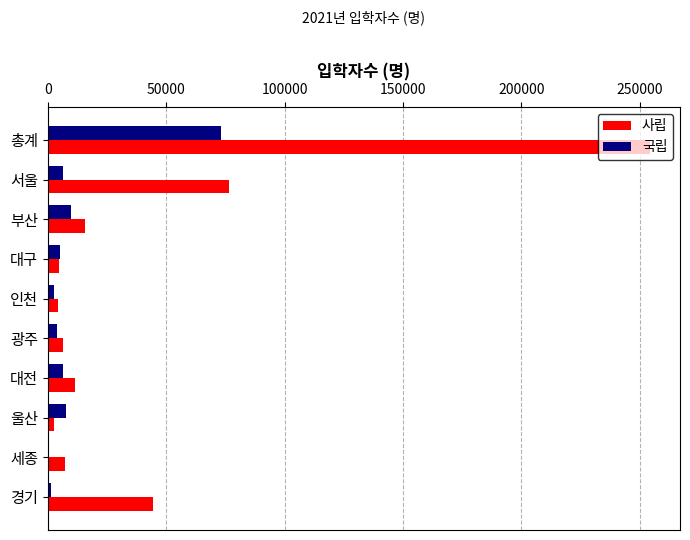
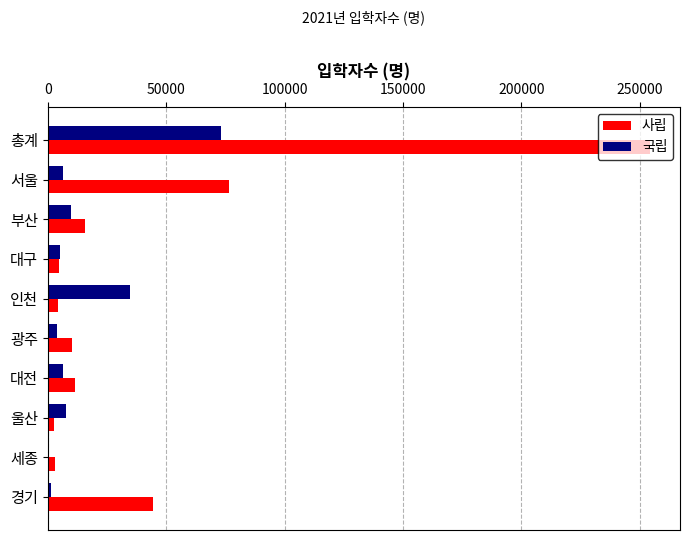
국립, 인천: 3000 -> 35000
사립, 광주: 7000 -> 10000
사립, 세종: 7000 -> 3000
